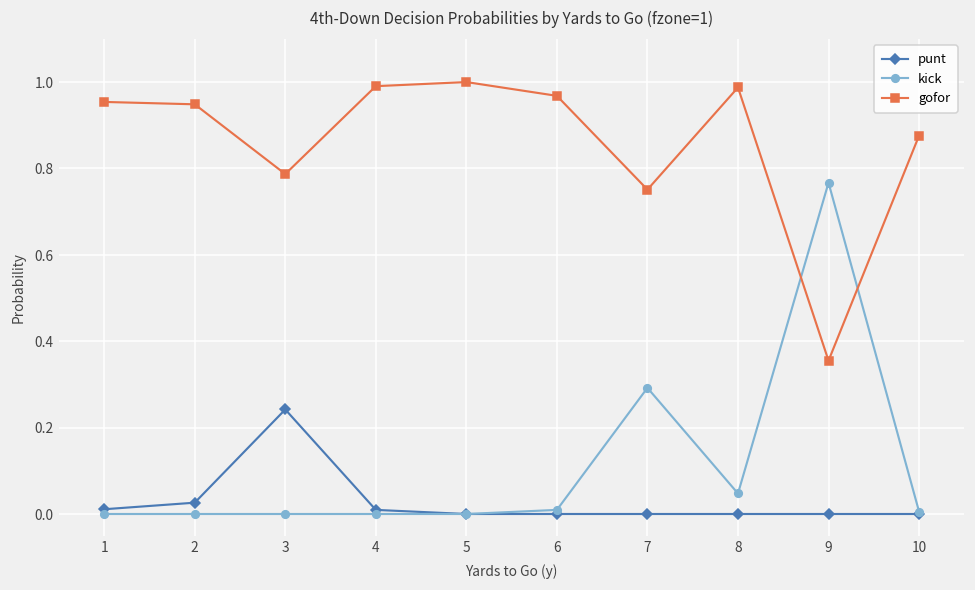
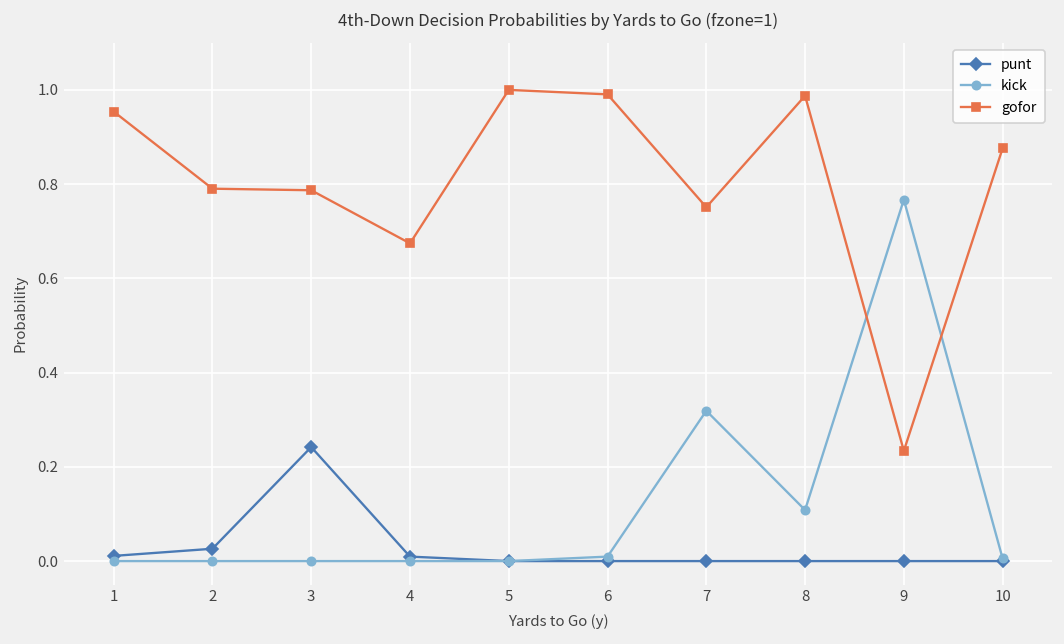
gofor, 2: 0.95 -> 0.79
gofor, 4: 0.99 -> 0.67
gofor, 6: 0.97 -> 0.99
kick, 7: 0.29 -> 0.32
kick, 8: 0.05 -> 0.11
gofor, 9: 0.36 -> 0.23
